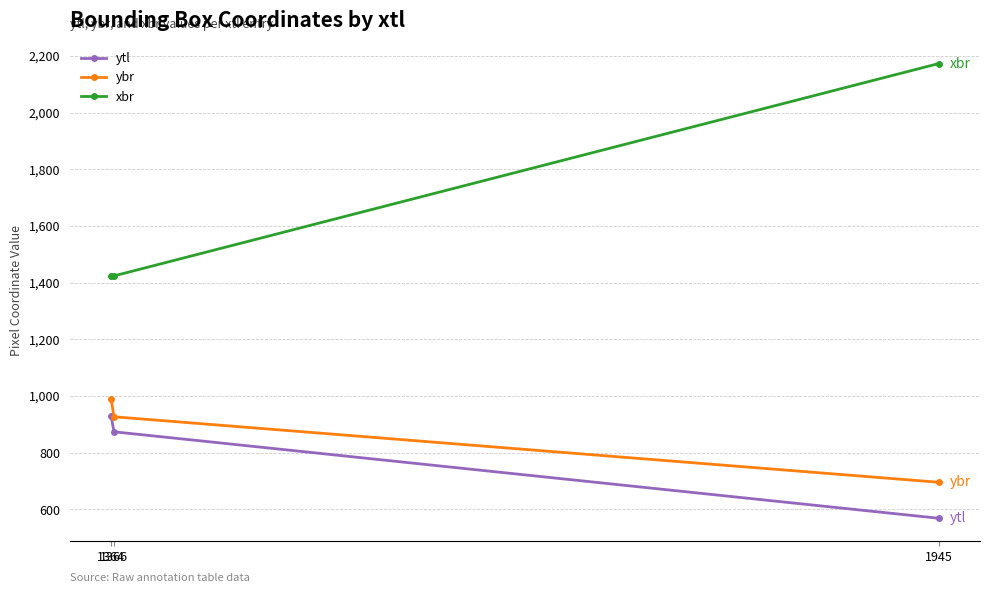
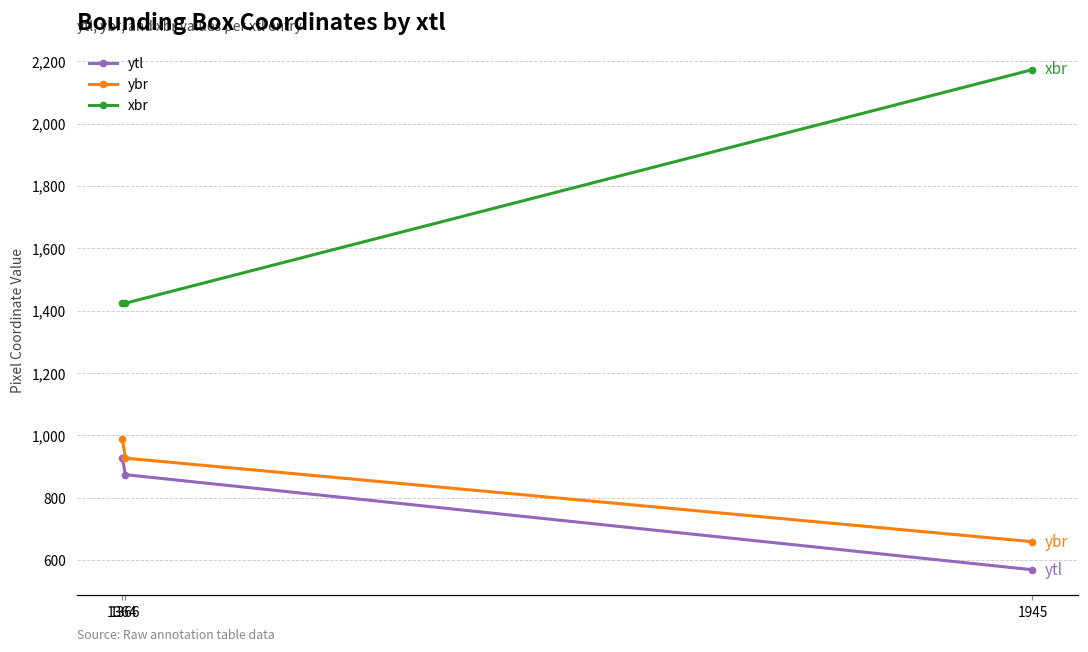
ybr, 1945: 700 -> 660
